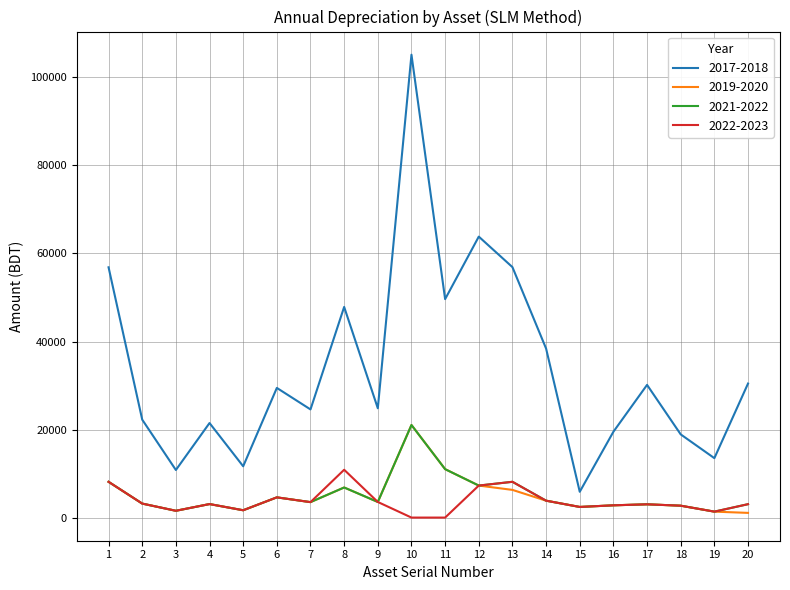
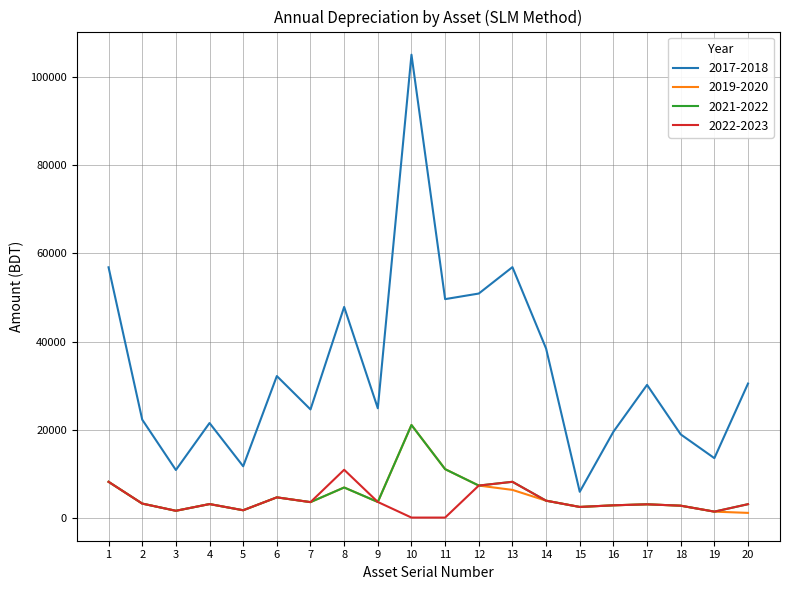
2017-2018, 6: 29000 -> 32000
2017-2018, 12: 64000 -> 51000
